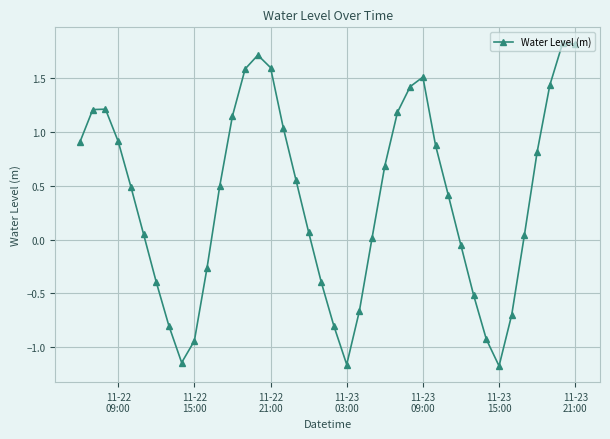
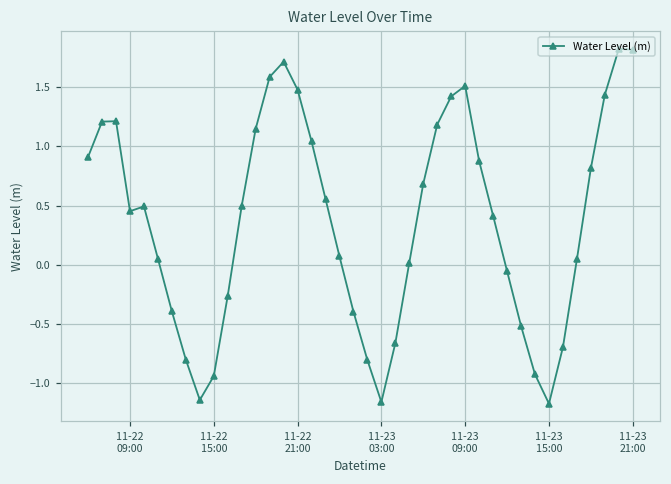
11-22 09:00: 0.91 -> 0.45
11-22 21:00: 1.60 -> 1.48
